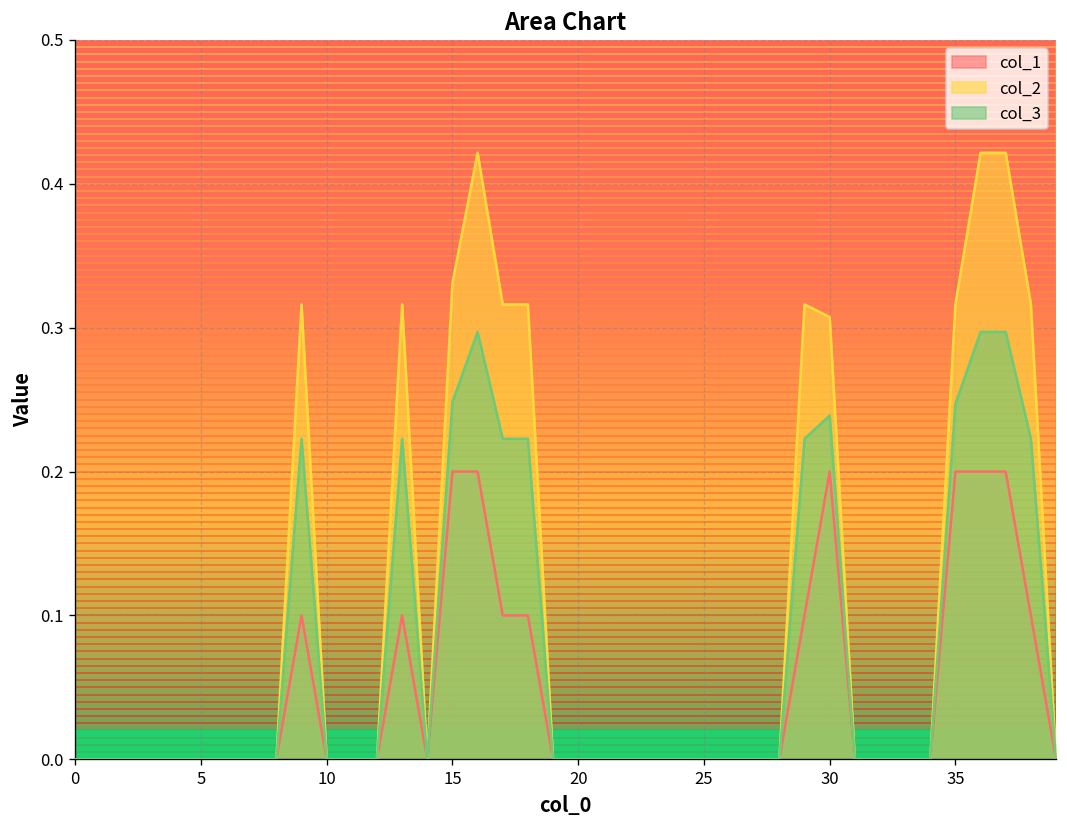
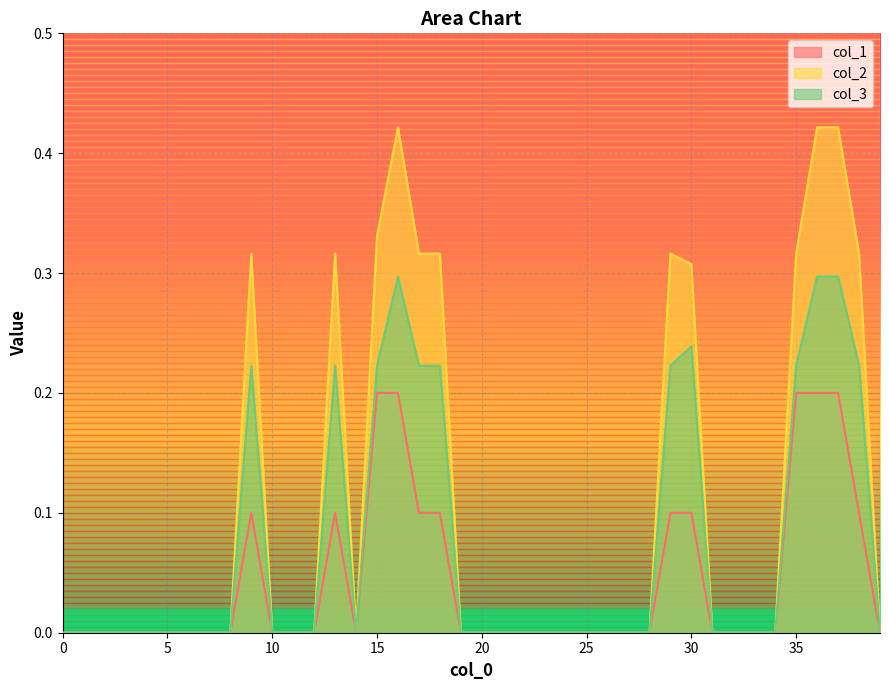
col_3, 15: 0.248 -> 0.223
col_1, 30: 0.2 -> 0.1
col_3, 35: 0.247 -> 0.223
